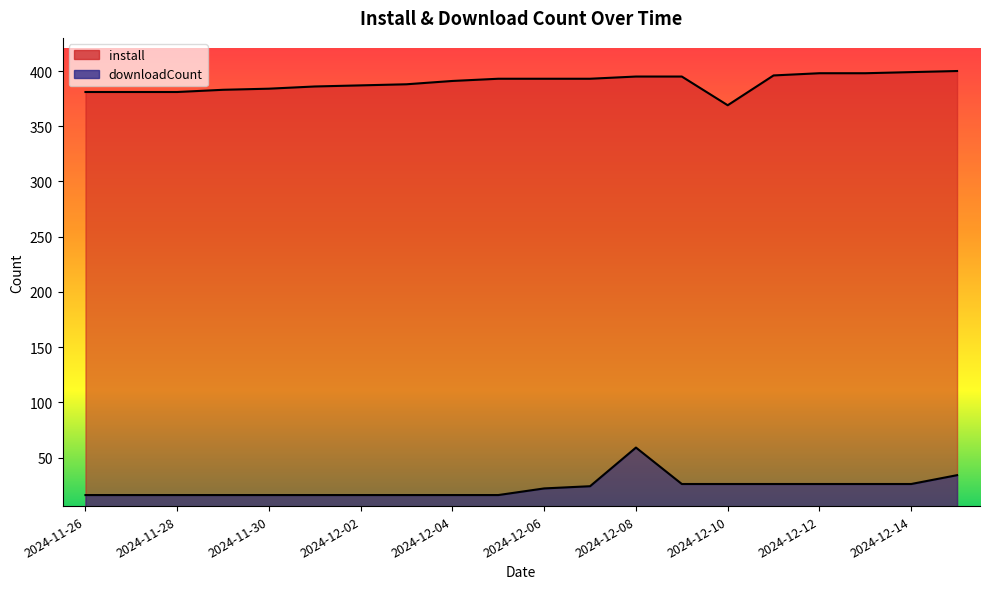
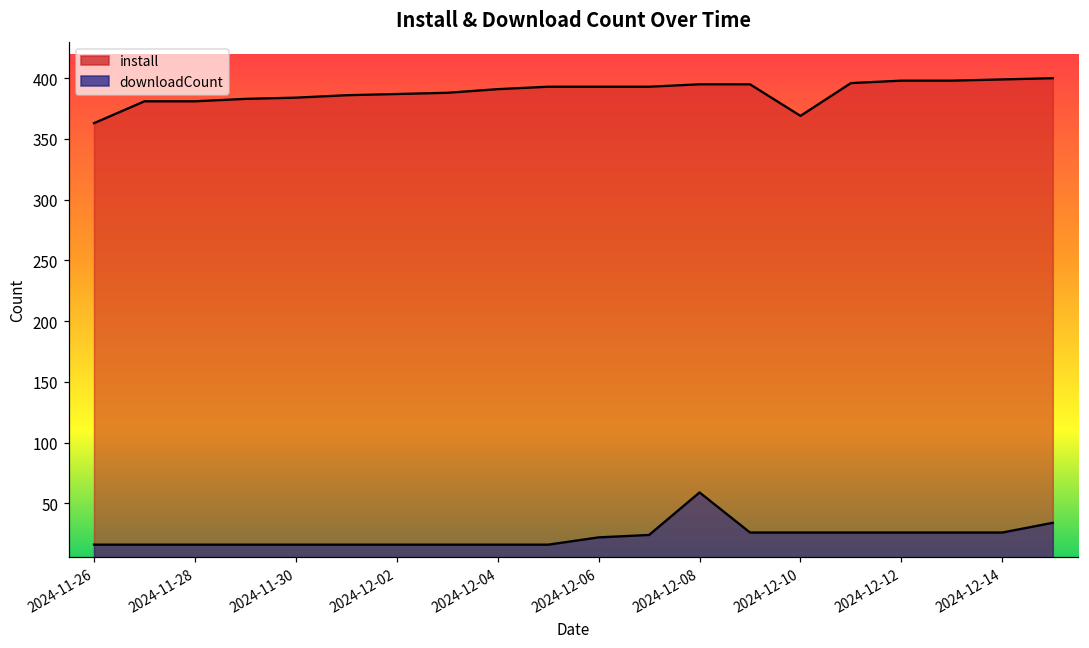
install, 2024-11-26: 381 -> 363
